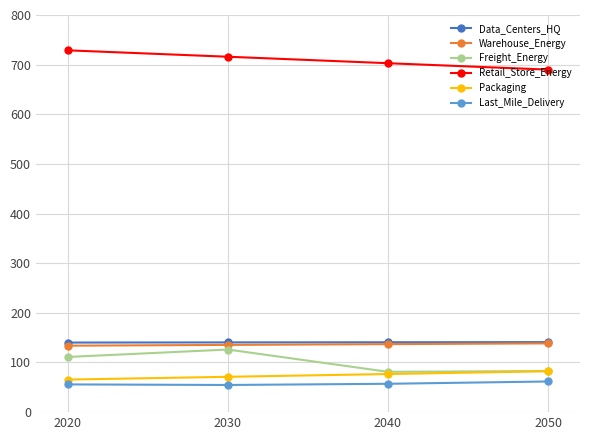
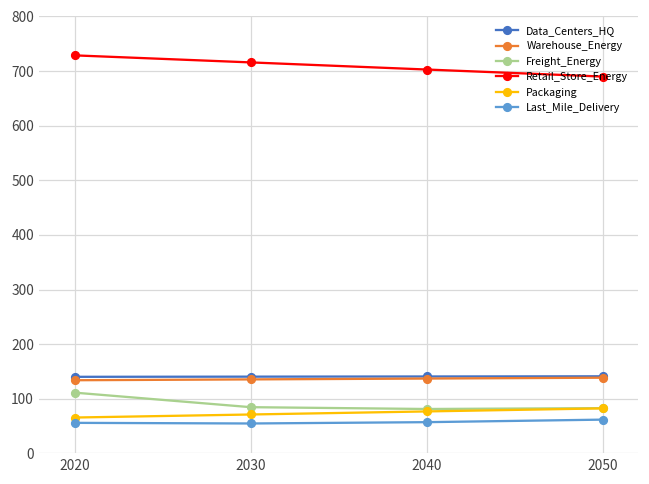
Freight_Energy, 2030: 130 -> 80
